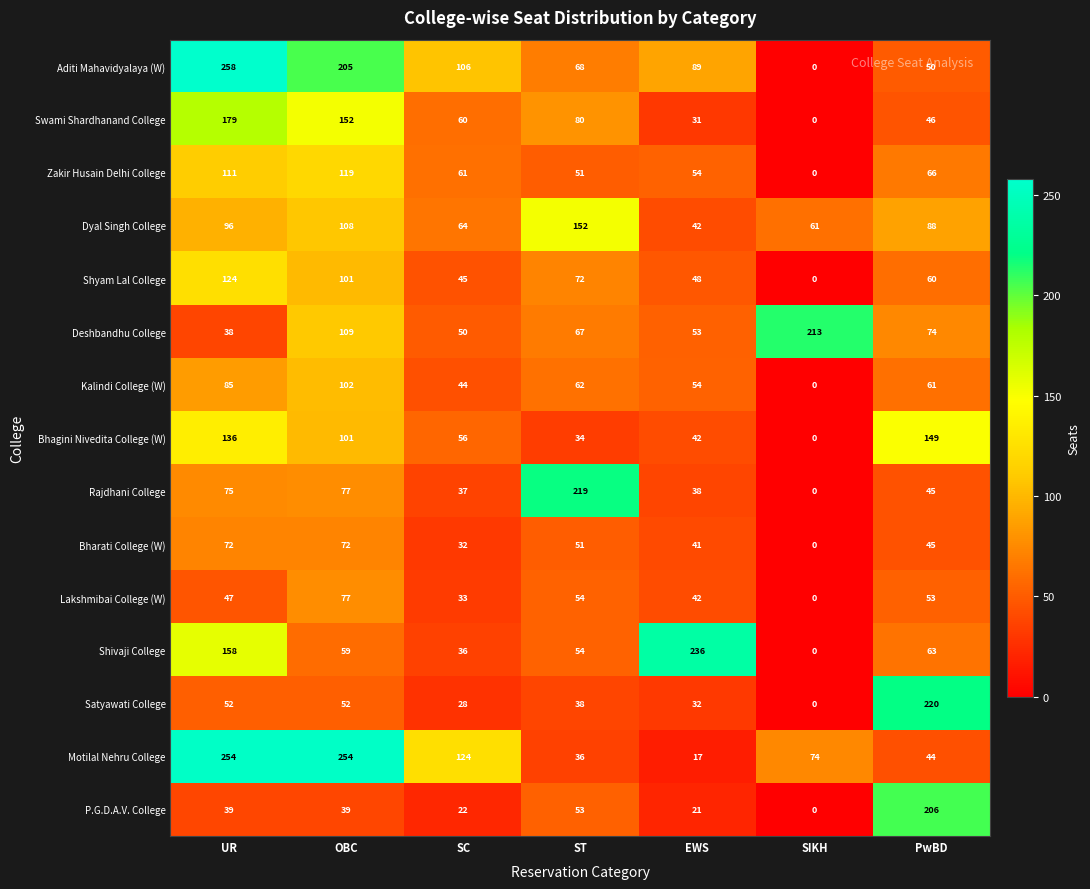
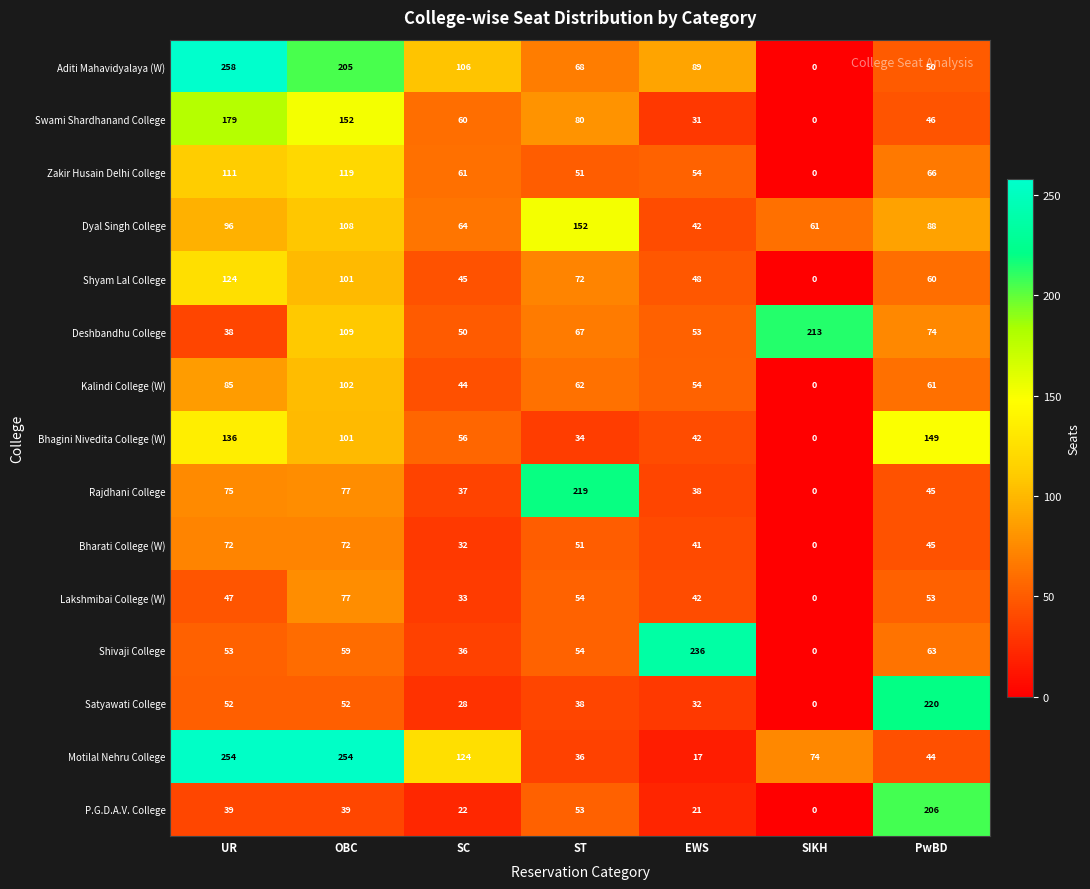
Shivaji College, UR: 158 -> 53
